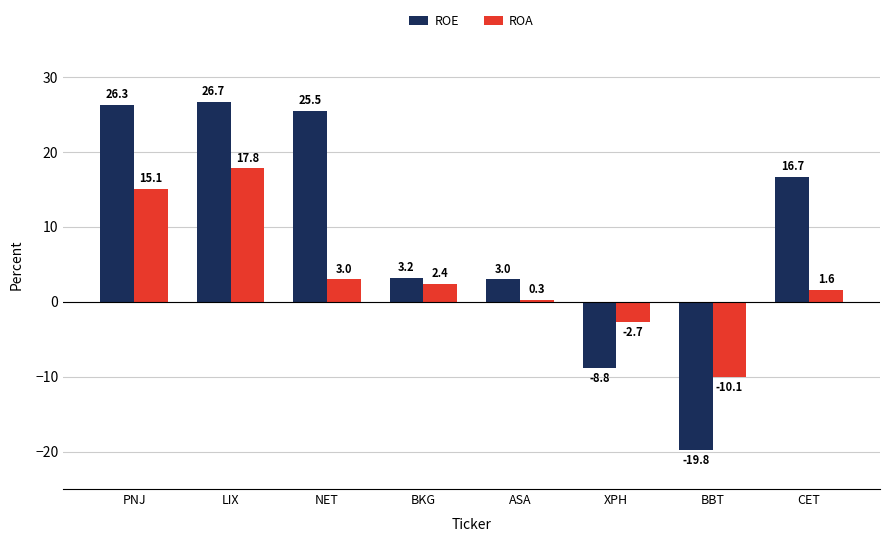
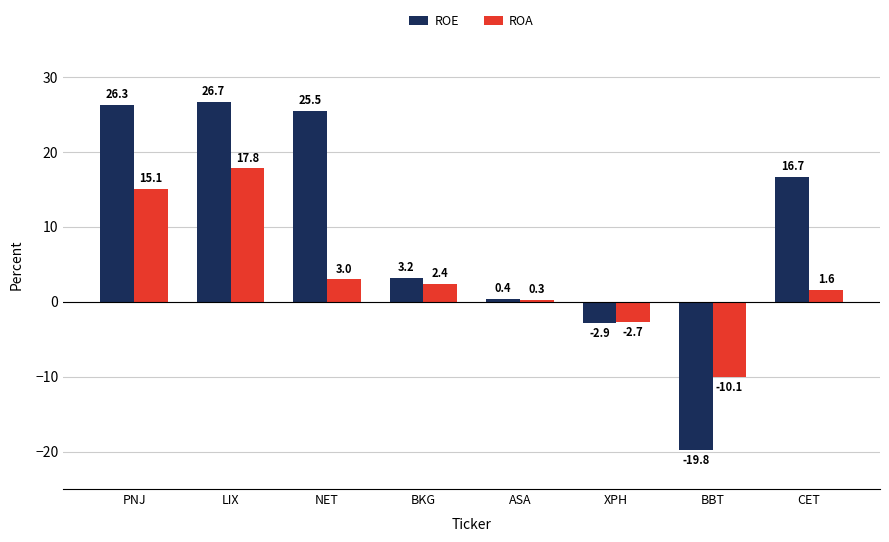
ROE, ASA: 3.0 -> 0.4
ROE, XPH: -8.8 -> -2.9
